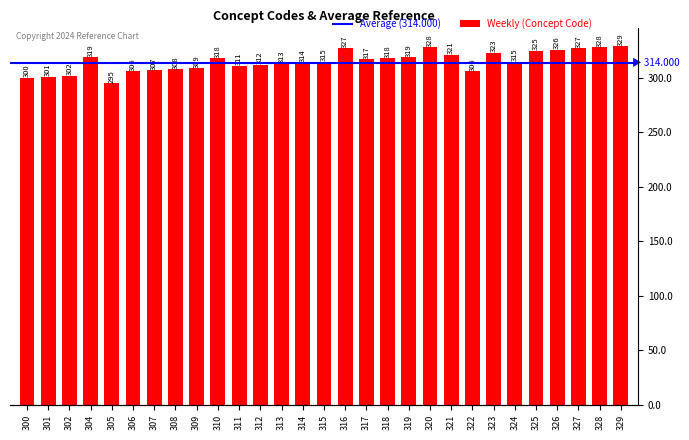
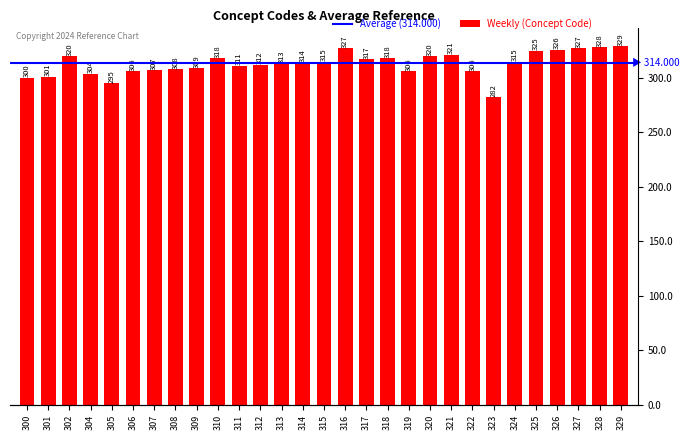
302: 302 -> 320
304: 319 -> 304
319: 319 -> 306
320: 328 -> 320
323: 323 -> 282
